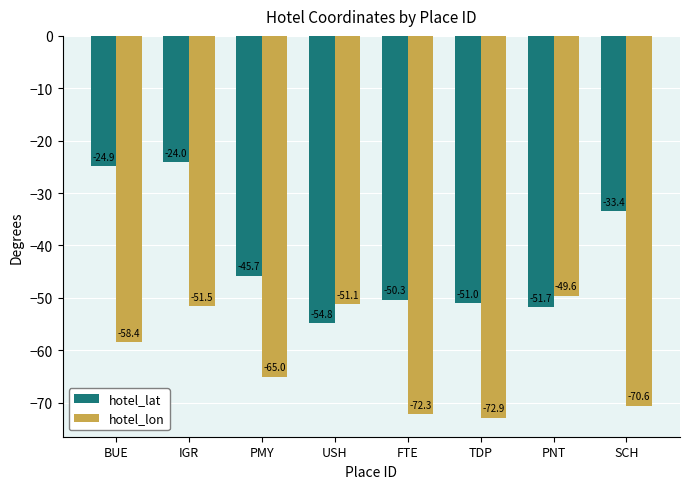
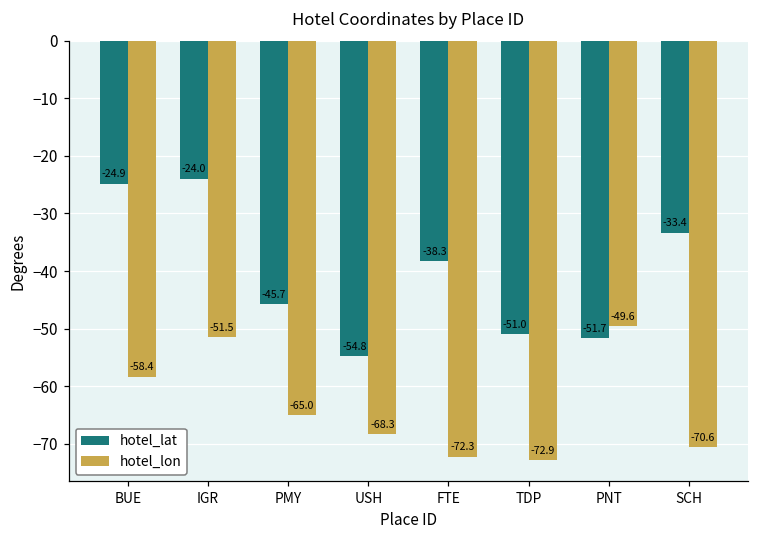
hotel_lon, USH: -51.1 -> -68.3
hotel_lat, FTE: -50.3 -> -38.3
